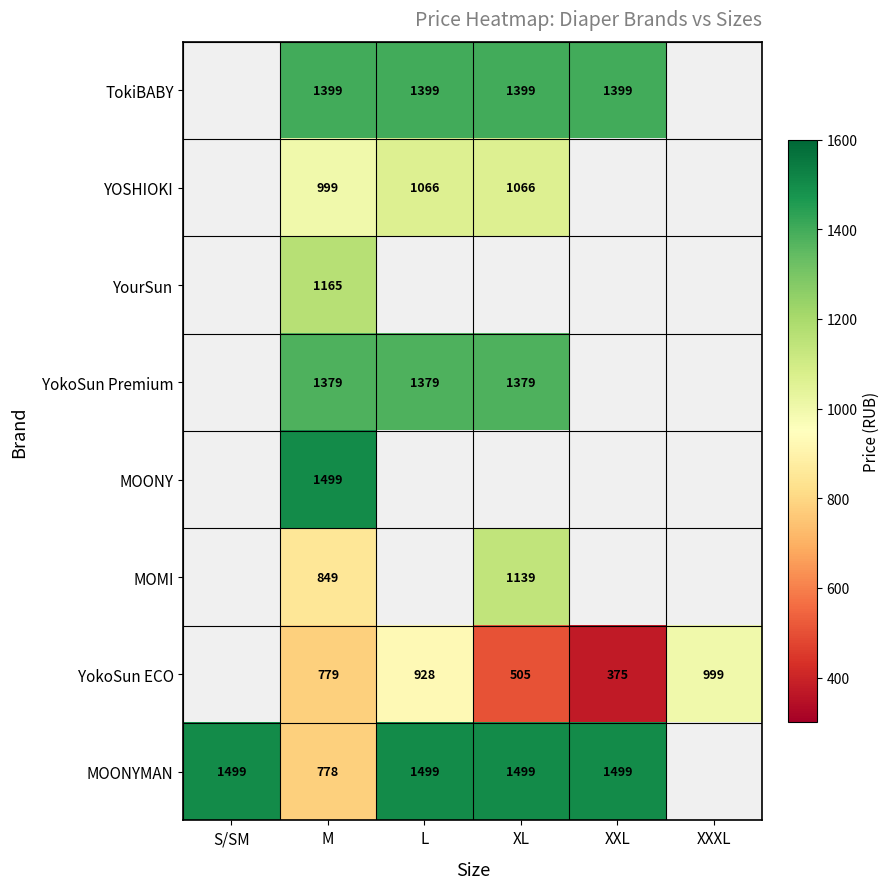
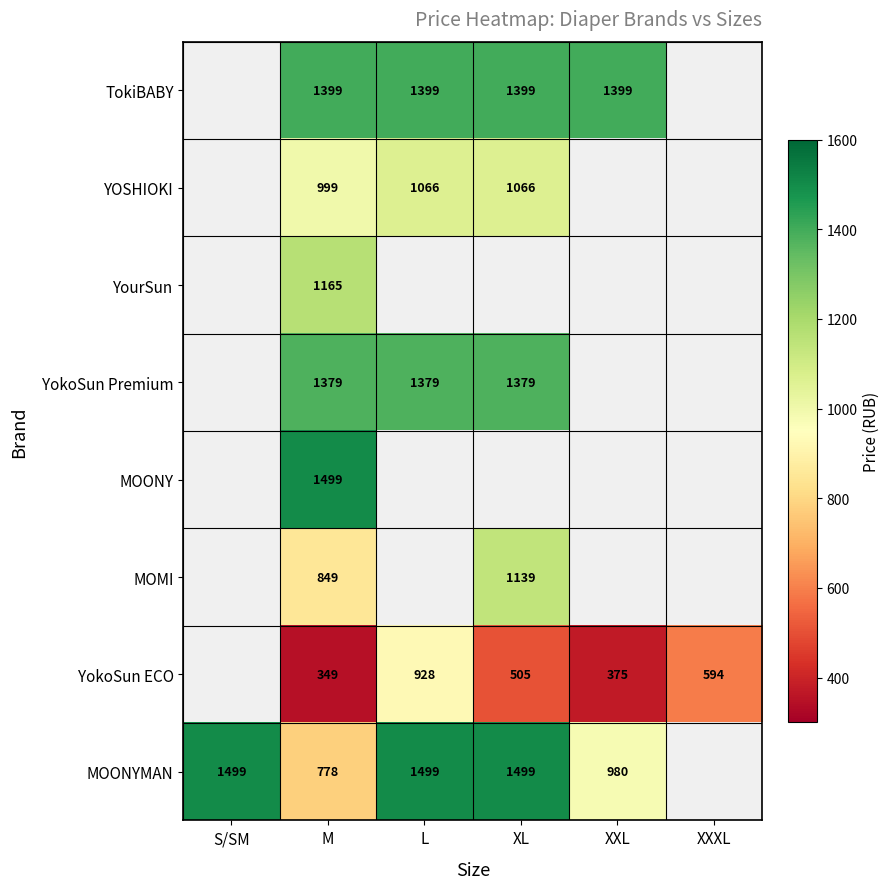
YokoSun ECO, M: 779 -> 349
YokoSun ECO, XXXL: 999 -> 594
MOONYMAN, XXL: 1499 -> 980
